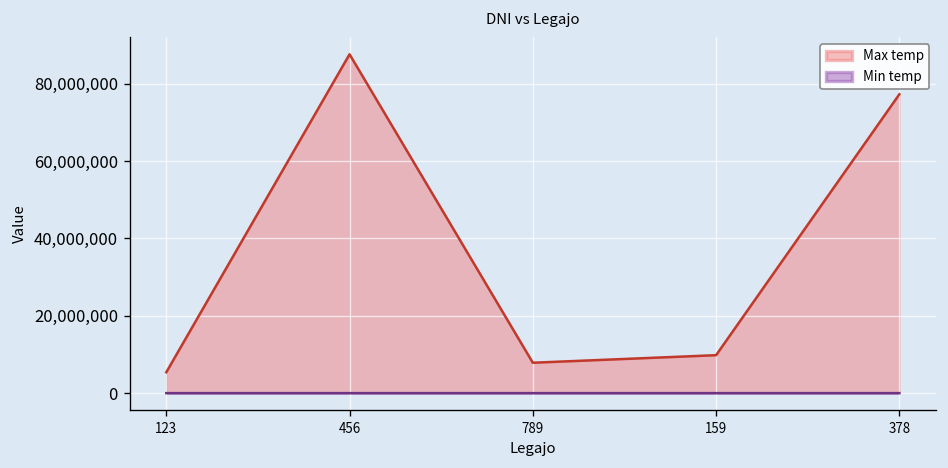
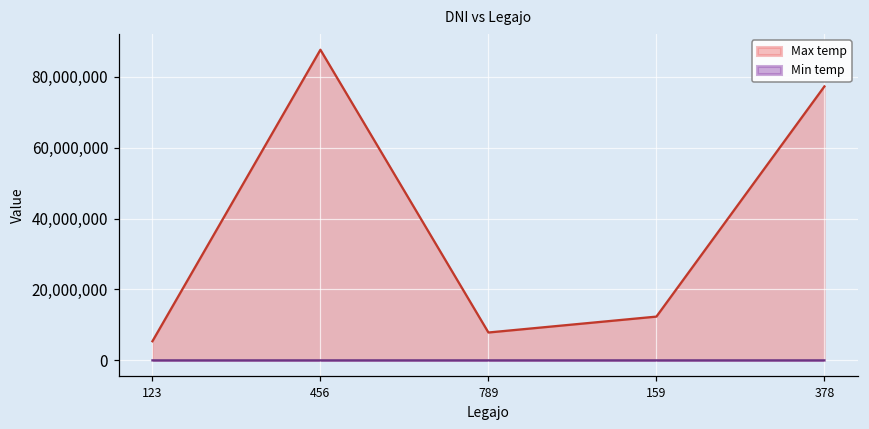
Max temp, 159: 10,000,000 -> 12,000,000
